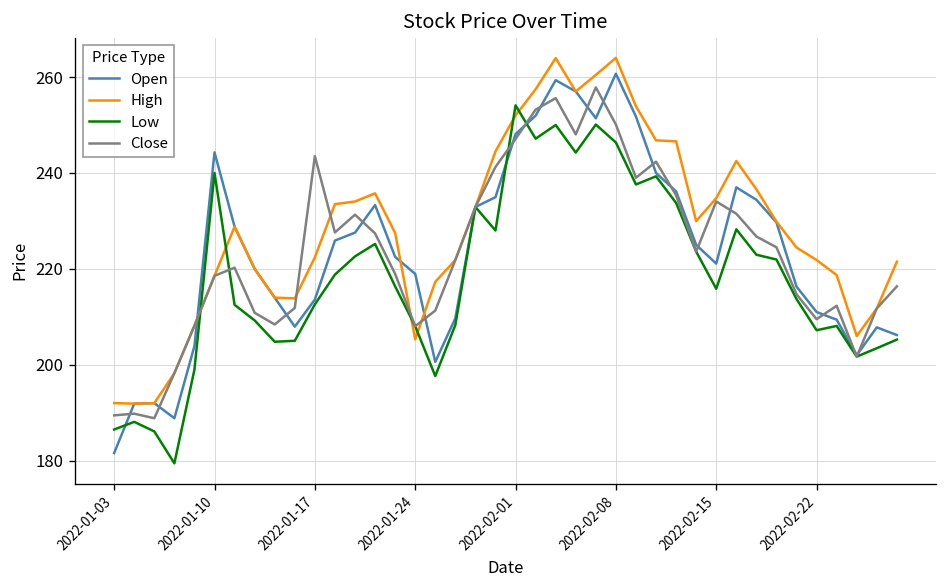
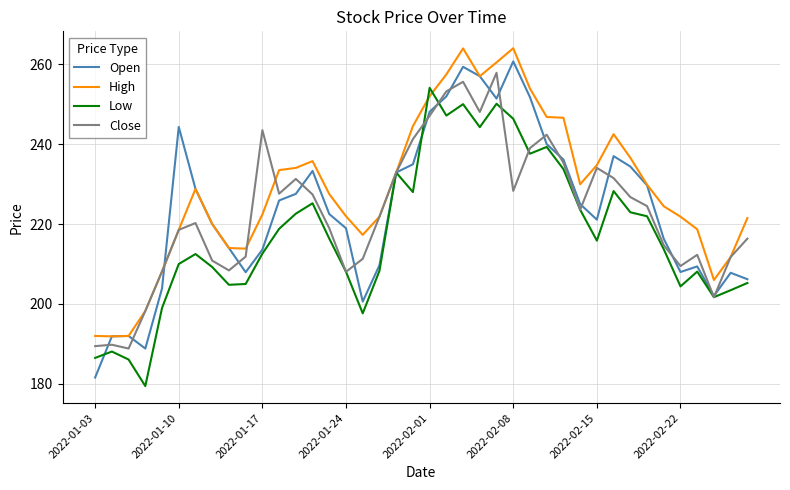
Low, 2022-01-10: 240 -> 210
High, 2022-01-24: 205 -> 222
Close, 2022-02-08: 250 -> 228
Open, 2022-02-22: 211 -> 208
Low, 2022-02-22: 207 -> 204
